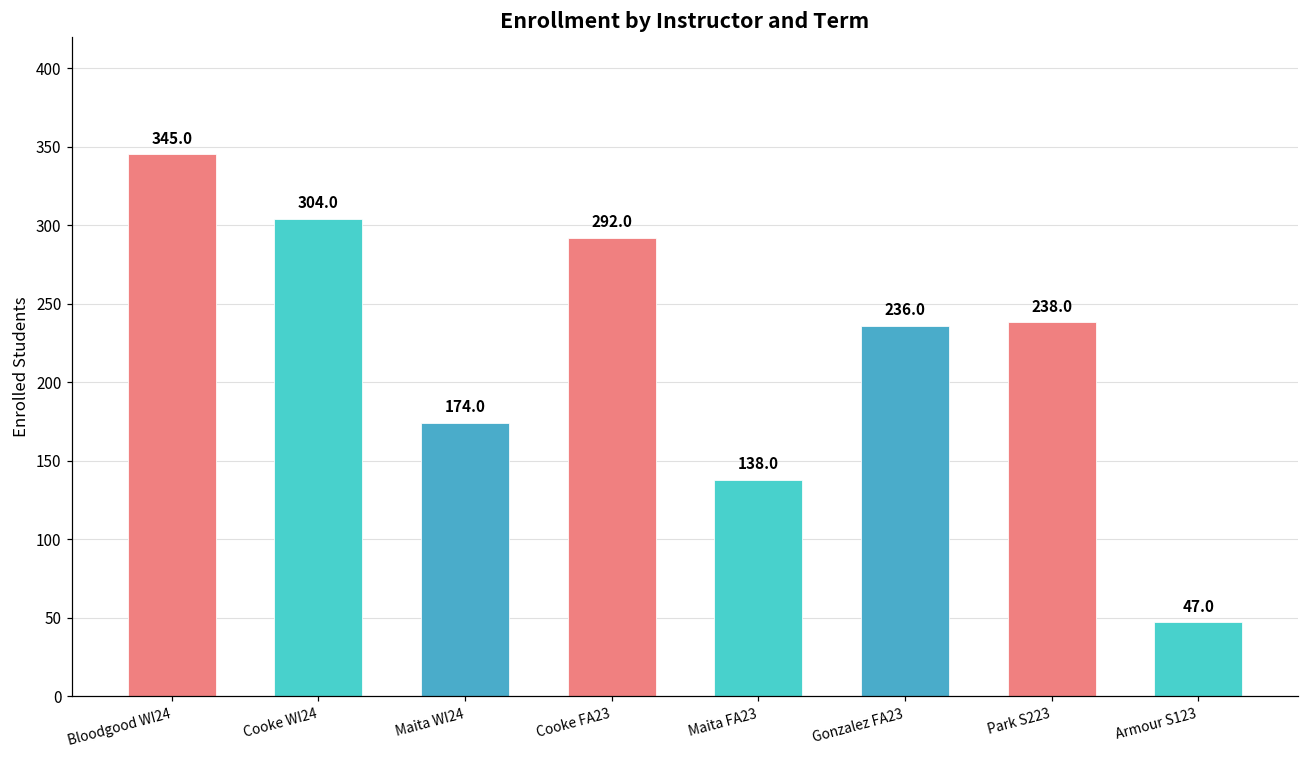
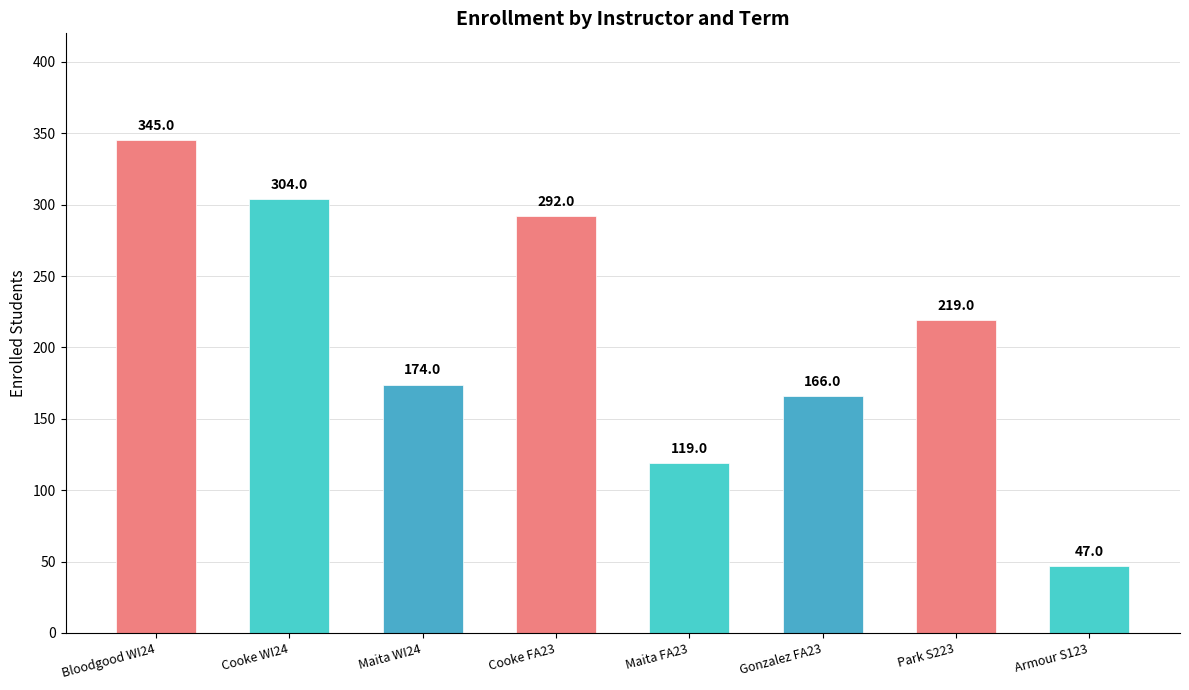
Maita FA23: 138.0 -> 119.0
Gonzalez FA23: 236.0 -> 166.0
Park S223: 238.0 -> 219.0
